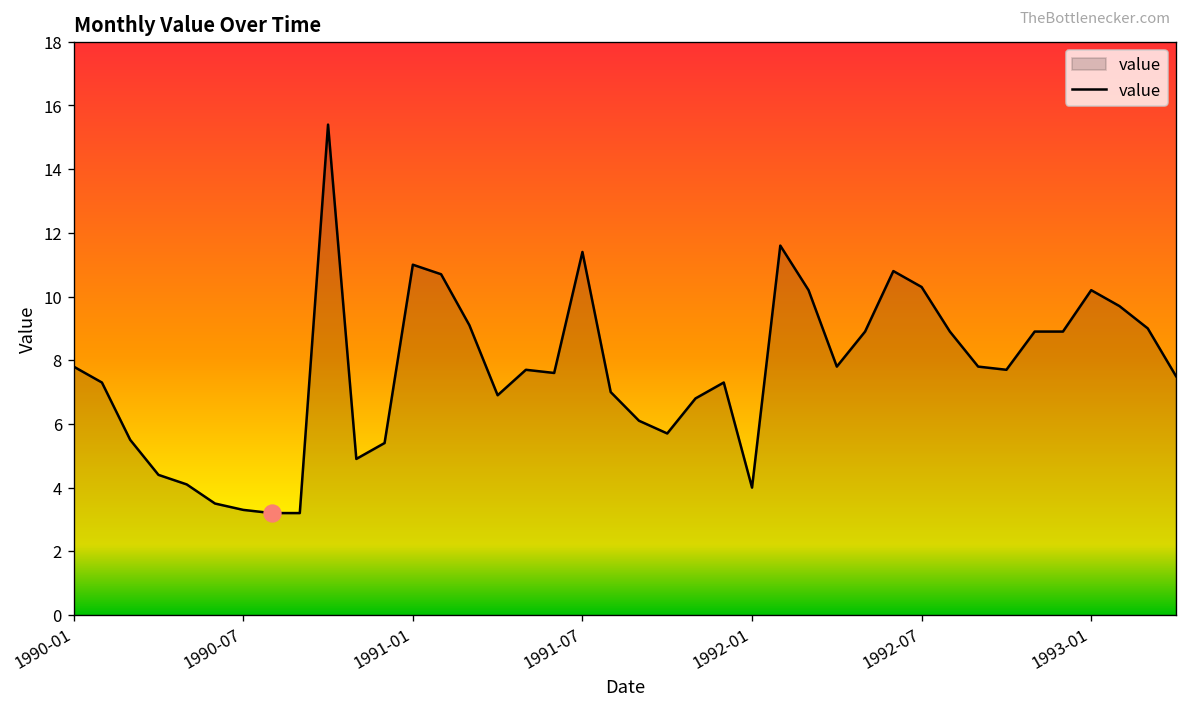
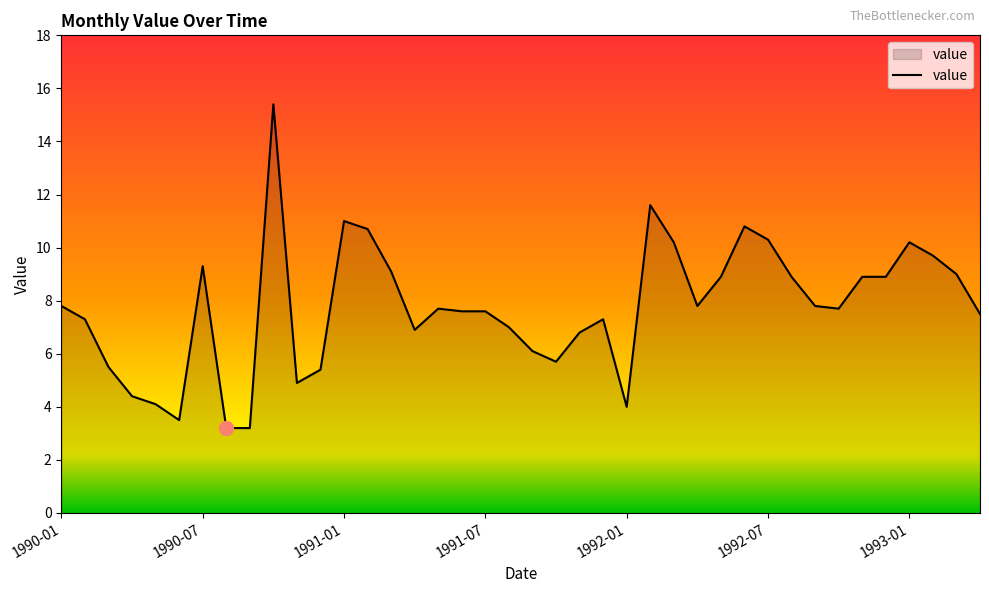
value, 1990-07: 3.3 -> 9.3
value, 1991-07: 11.4 -> 7.6
